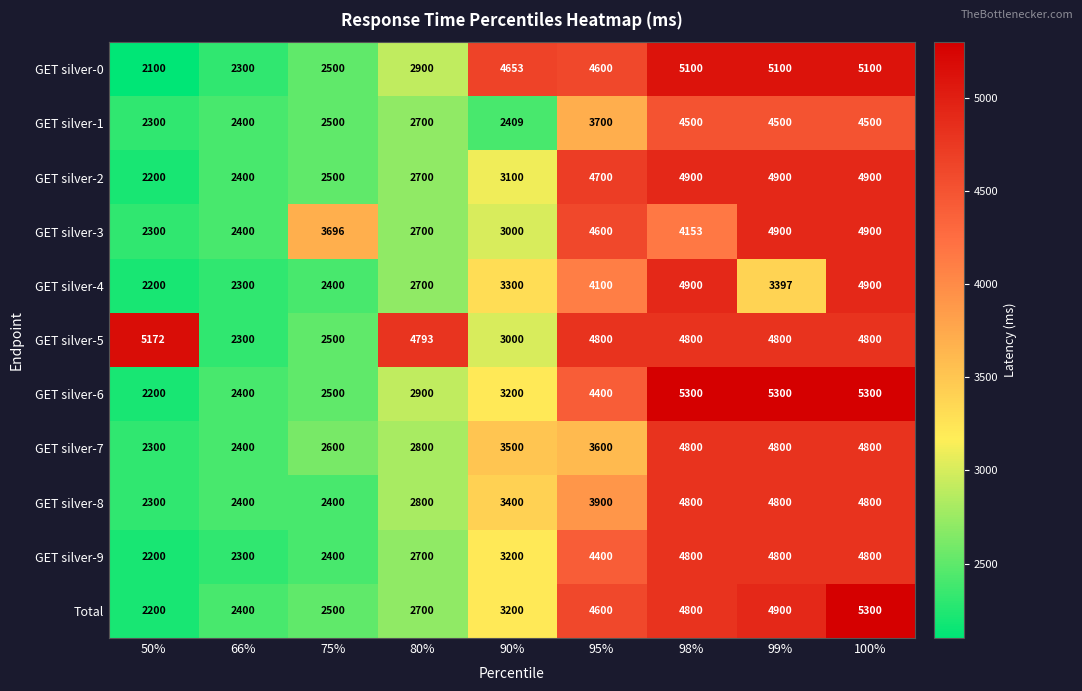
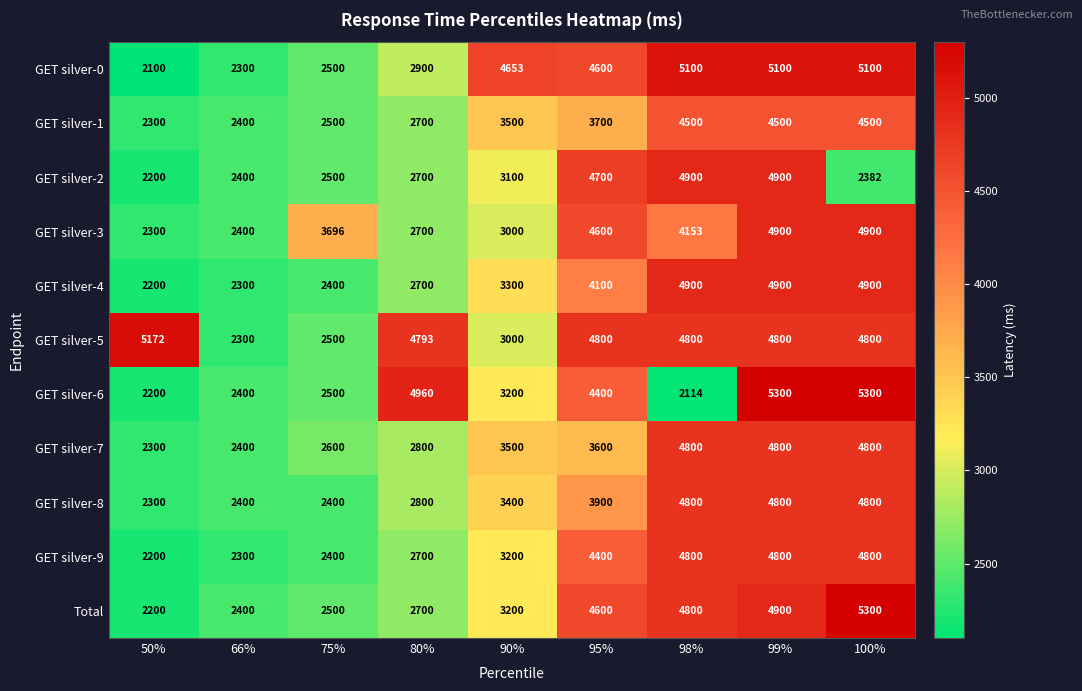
GET silver-1, 90%: 2409 -> 3500
GET silver-2, 100%: 4900 -> 2382
GET silver-4, 99%: 3397 -> 4900
GET silver-6, 80%: 2900 -> 4960
GET silver-6, 98%: 5300 -> 2114
